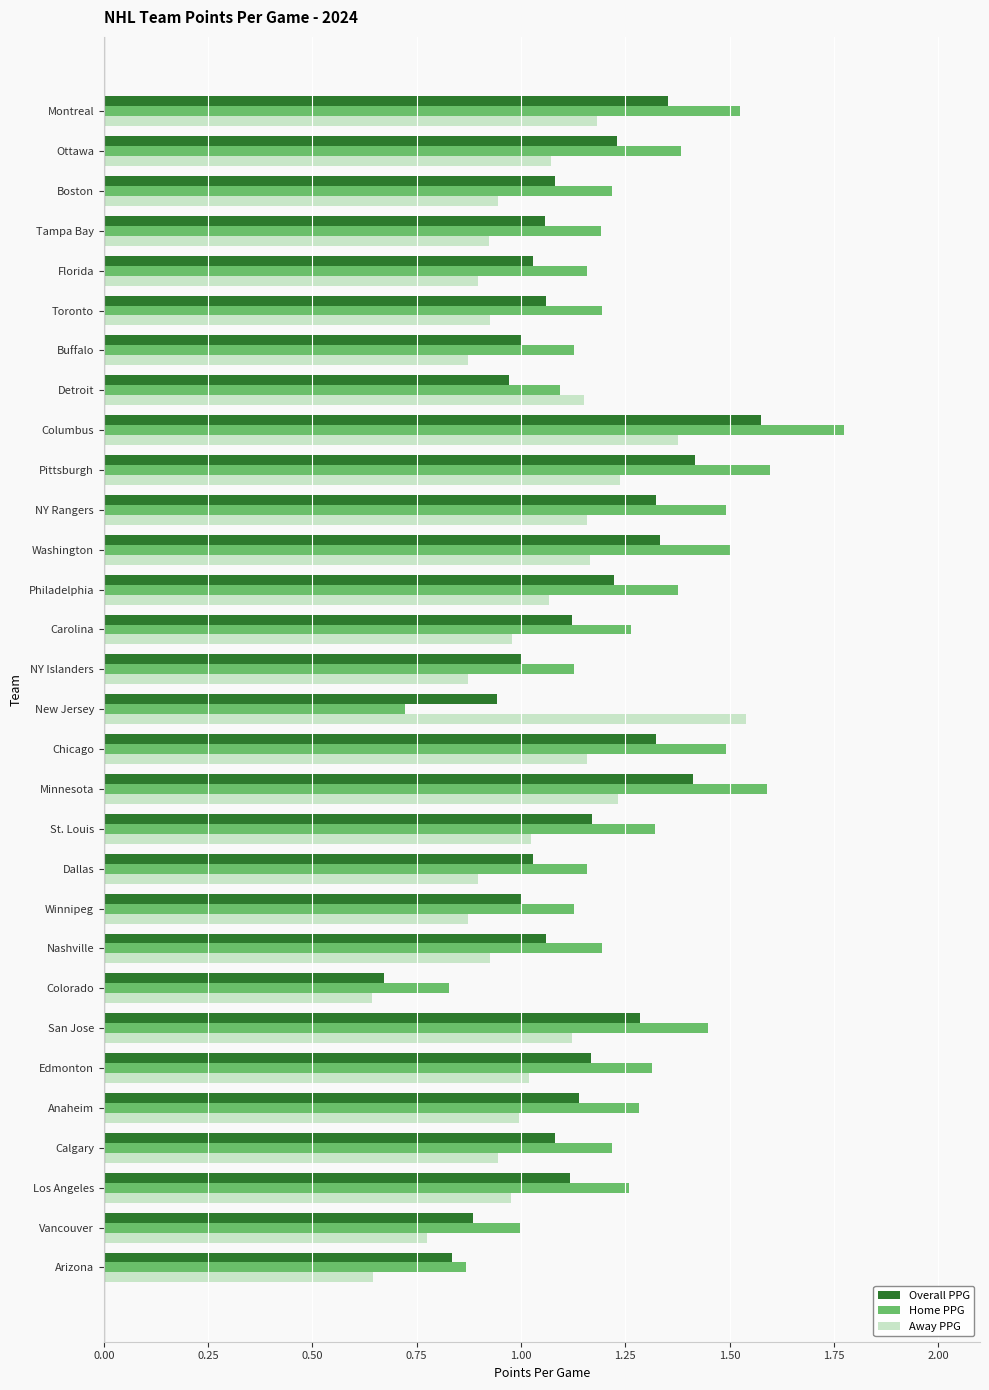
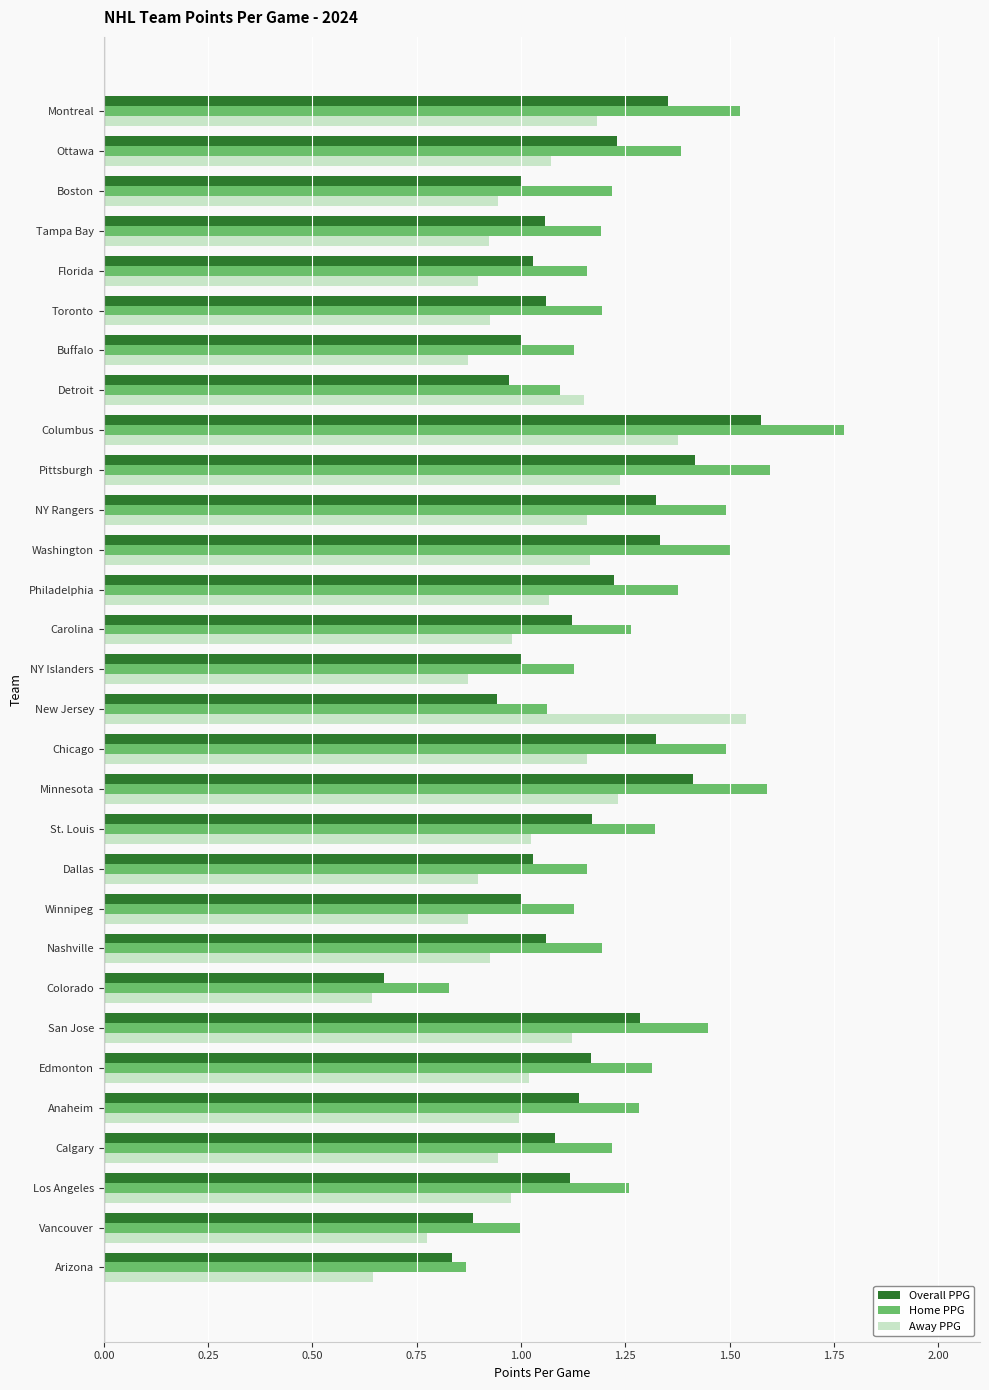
Overall PPG, Boston: 1.08 -> 1.00
Home PPG, New Jersey: 0.72 -> 1.06
